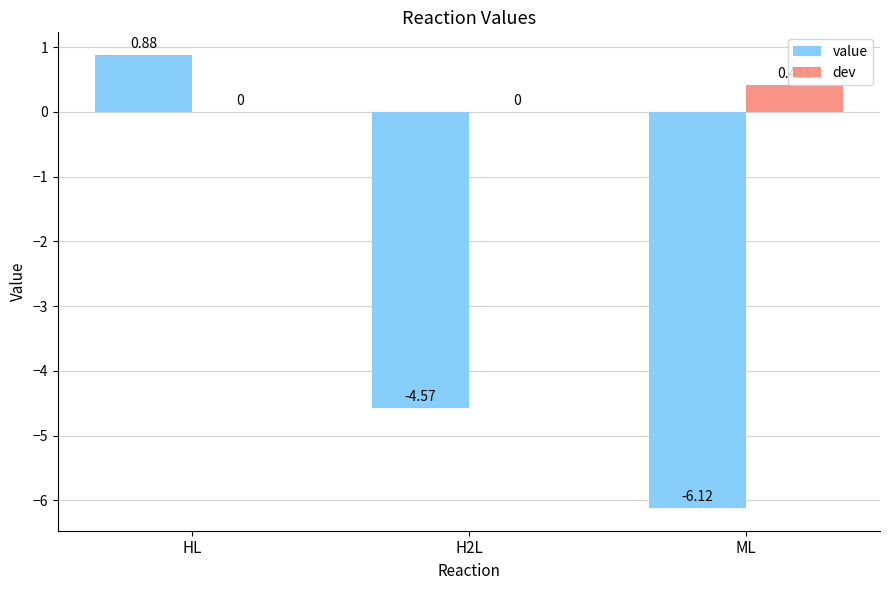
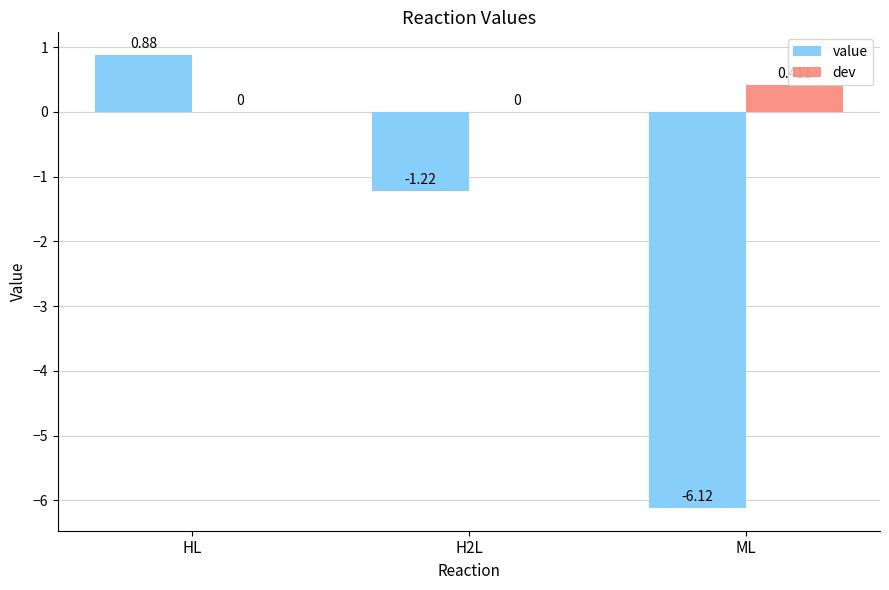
value, H2L: -4.57 -> -1.22
